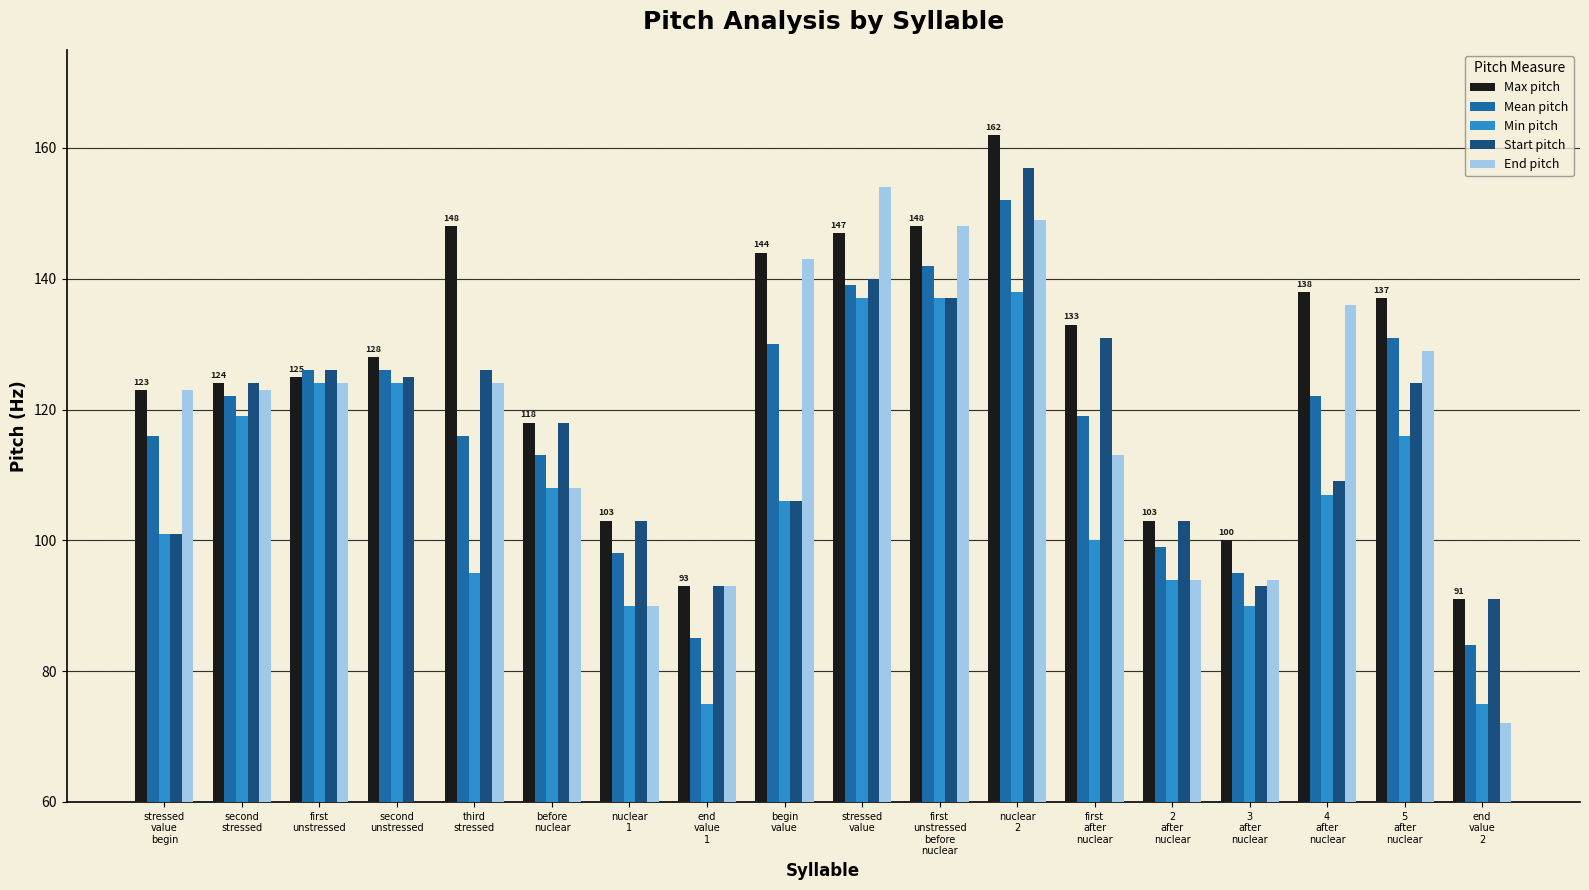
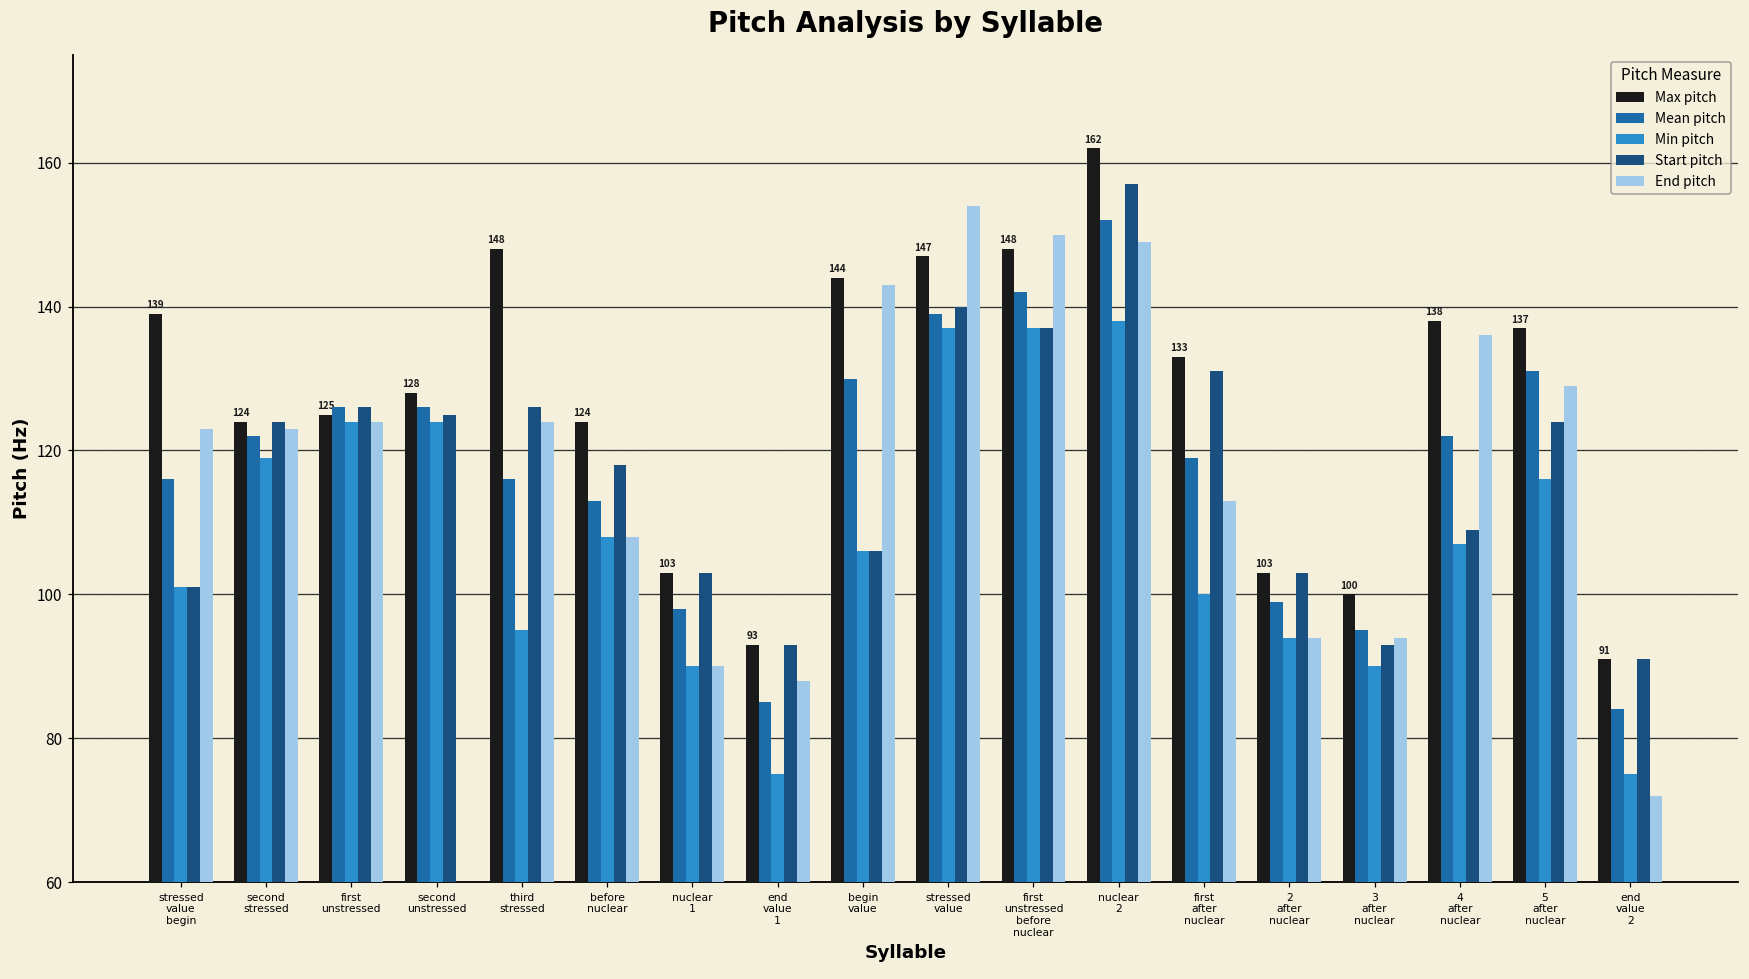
Max pitch, stressed value begin: 123 -> 139
Max pitch, before nuclear: 118 -> 124
End pitch, end value 1: 93 -> 88
End pitch, first unstressed before nuclear: 148 -> 150
